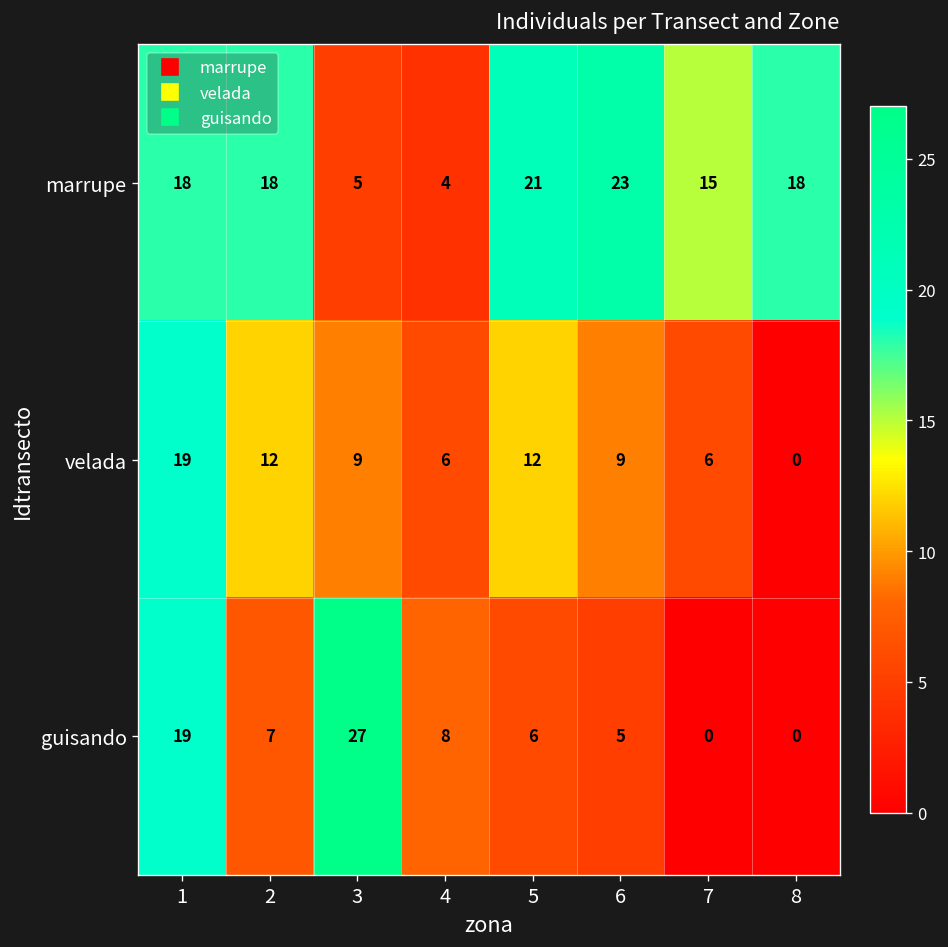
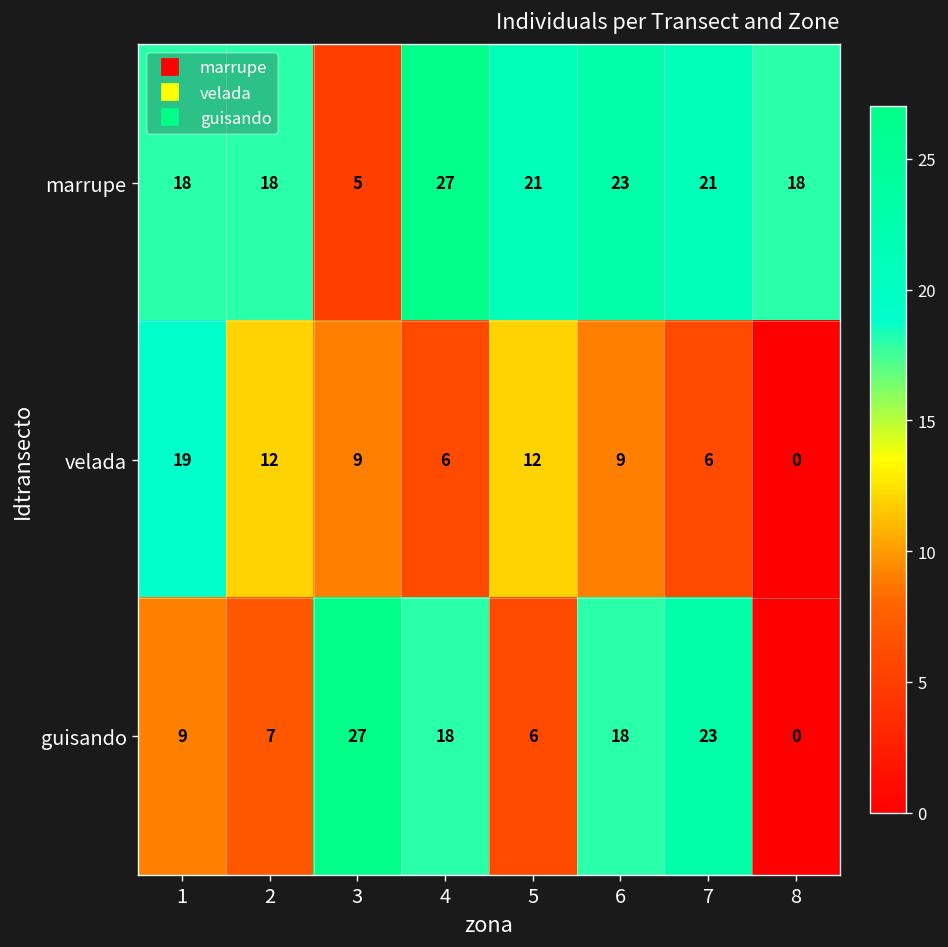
marrupe, 4: 4 -> 27
marrupe, 7: 15 -> 21
guisando, 1: 19 -> 9
guisando, 4: 8 -> 18
guisando, 6: 5 -> 18
guisando, 7: 0 -> 23
